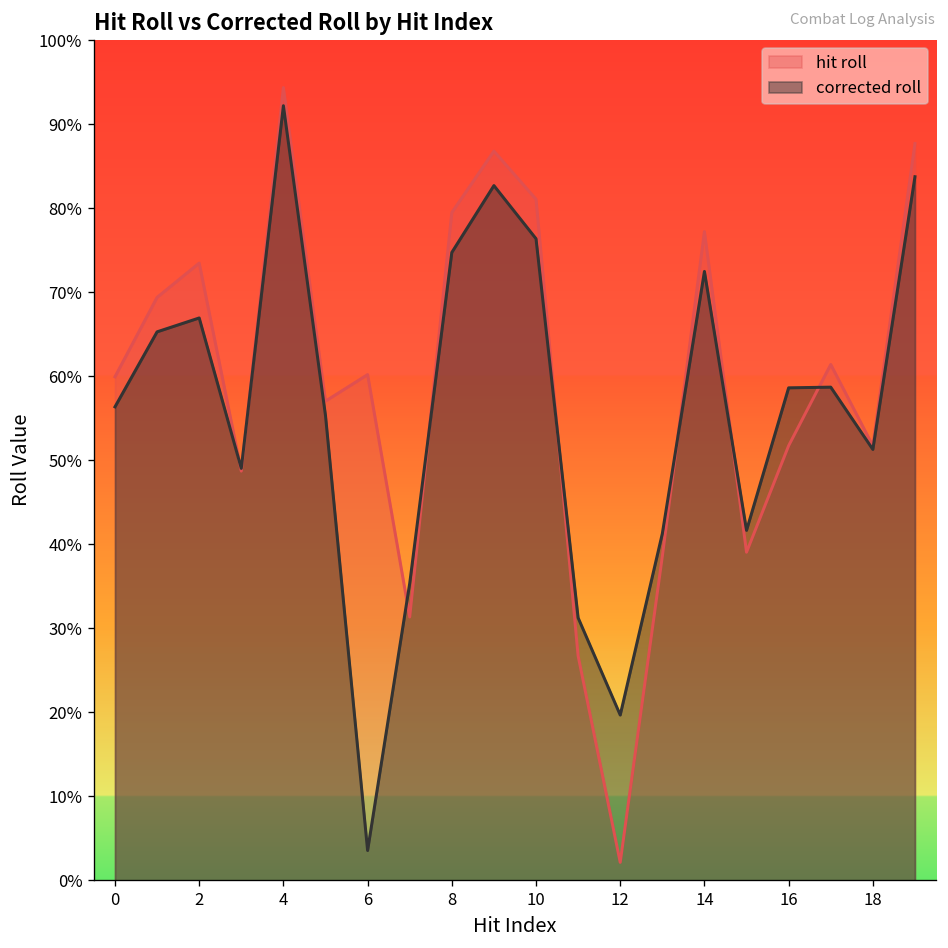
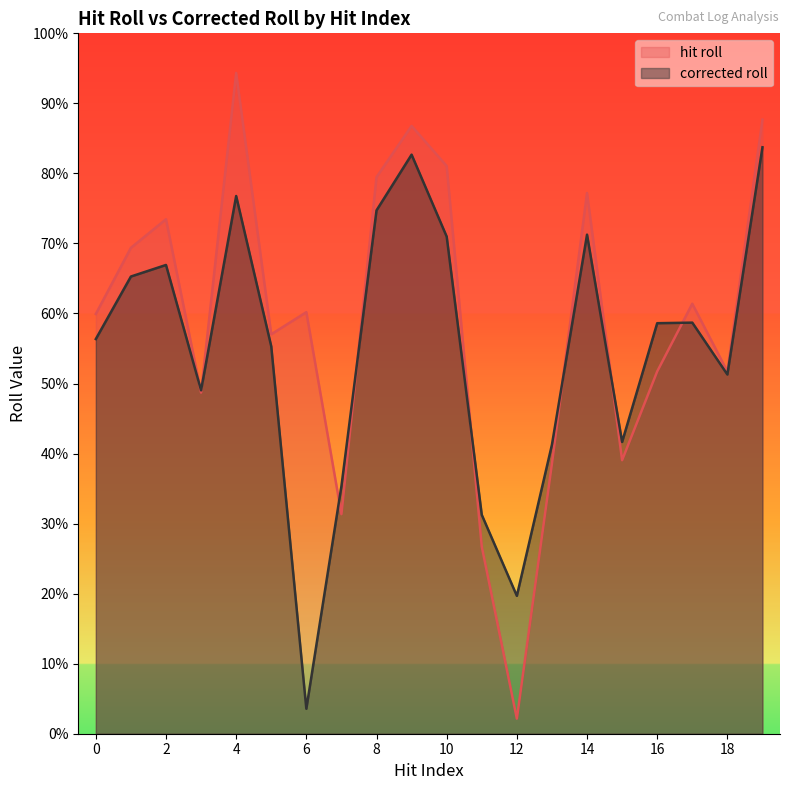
corrected roll, 4: 92% -> 77%
corrected roll, 10: 76% -> 71%
corrected roll, 14: 72% -> 71%
